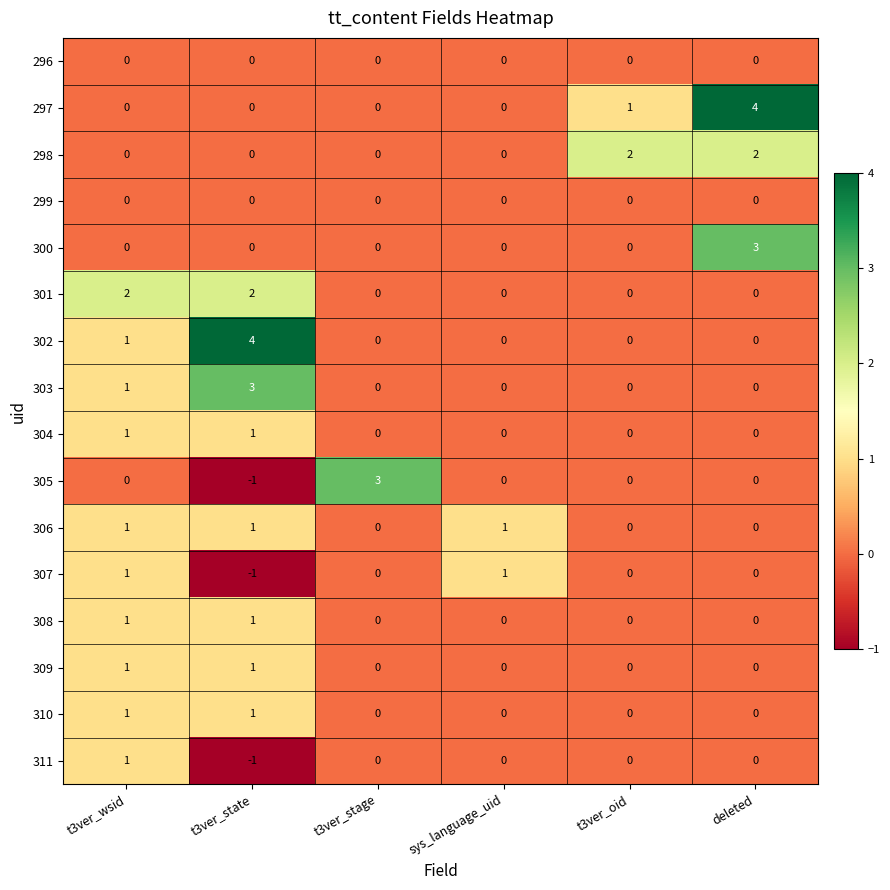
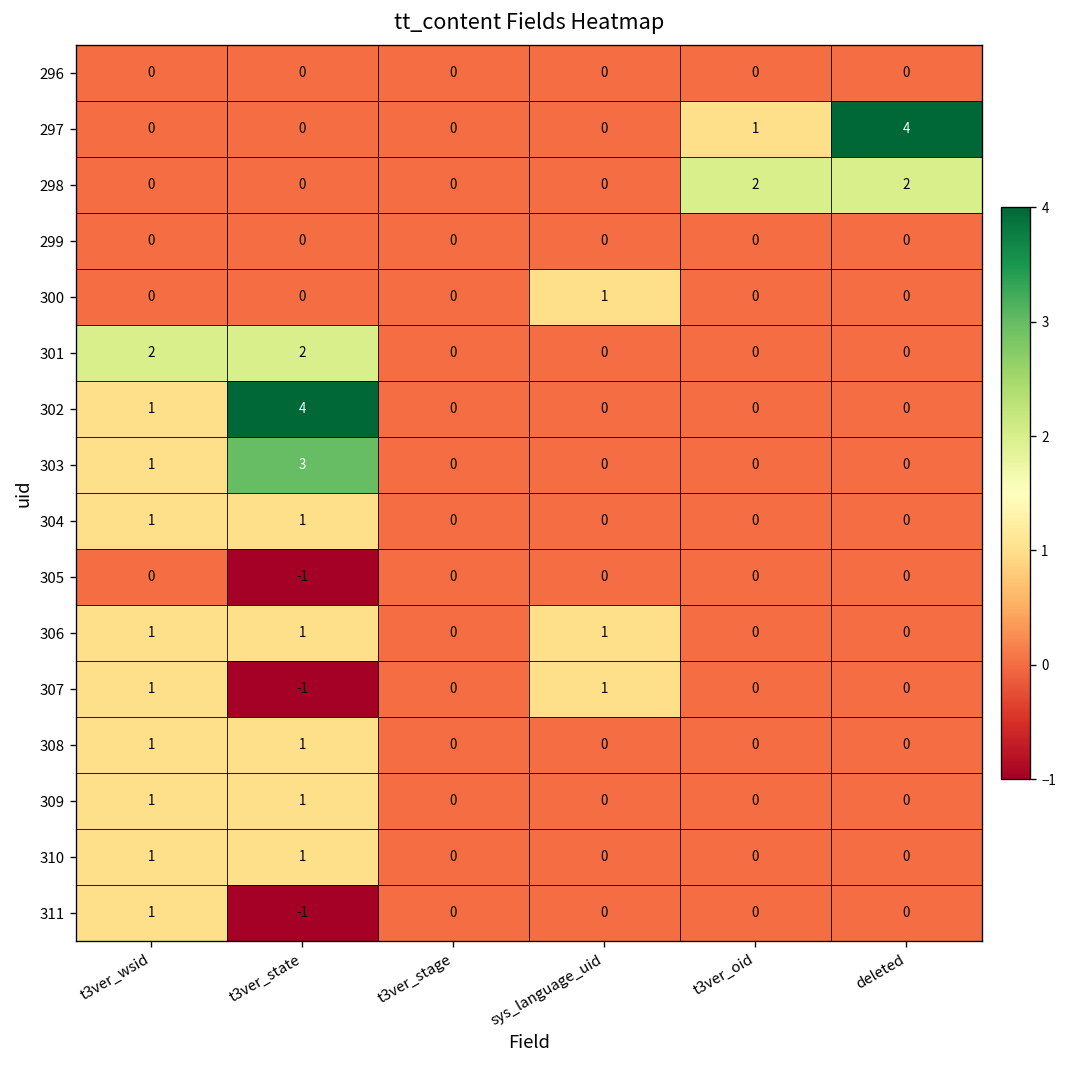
300, sys_language_uid: 0 -> 1
300, deleted: 3 -> 0
305, t3ver_stage: 3 -> 0
